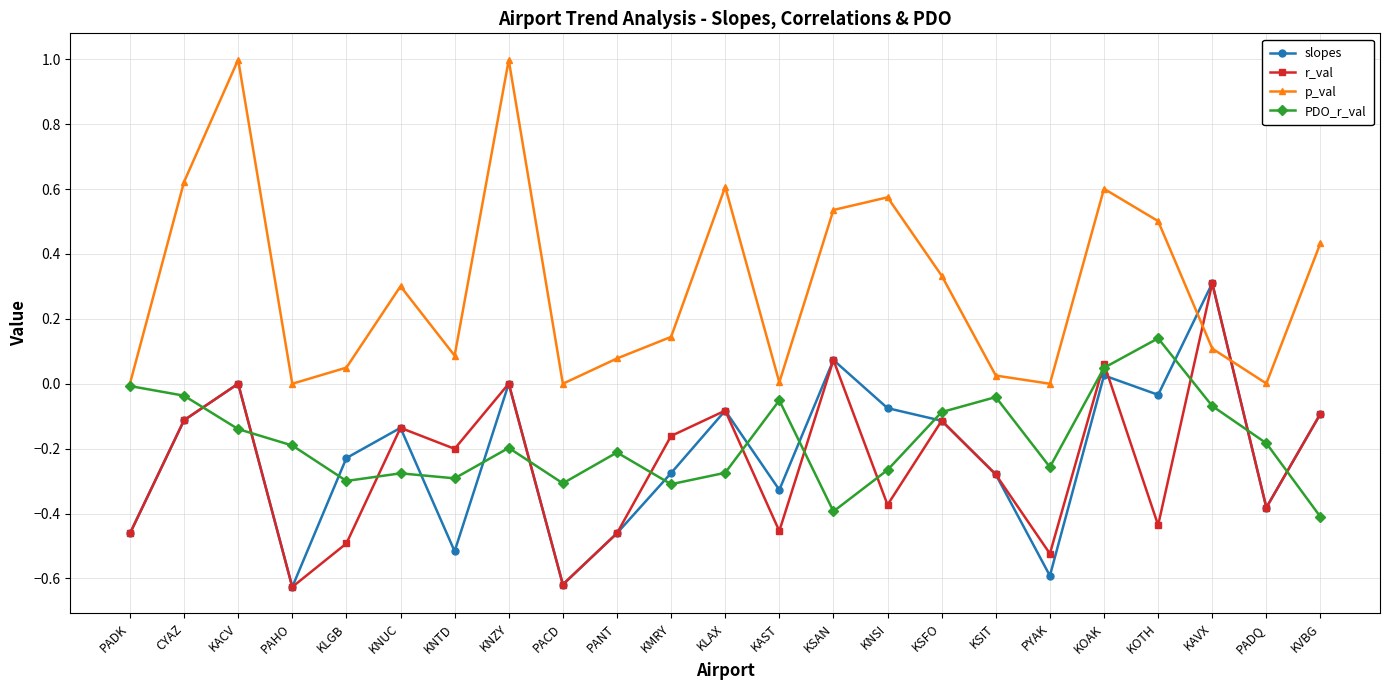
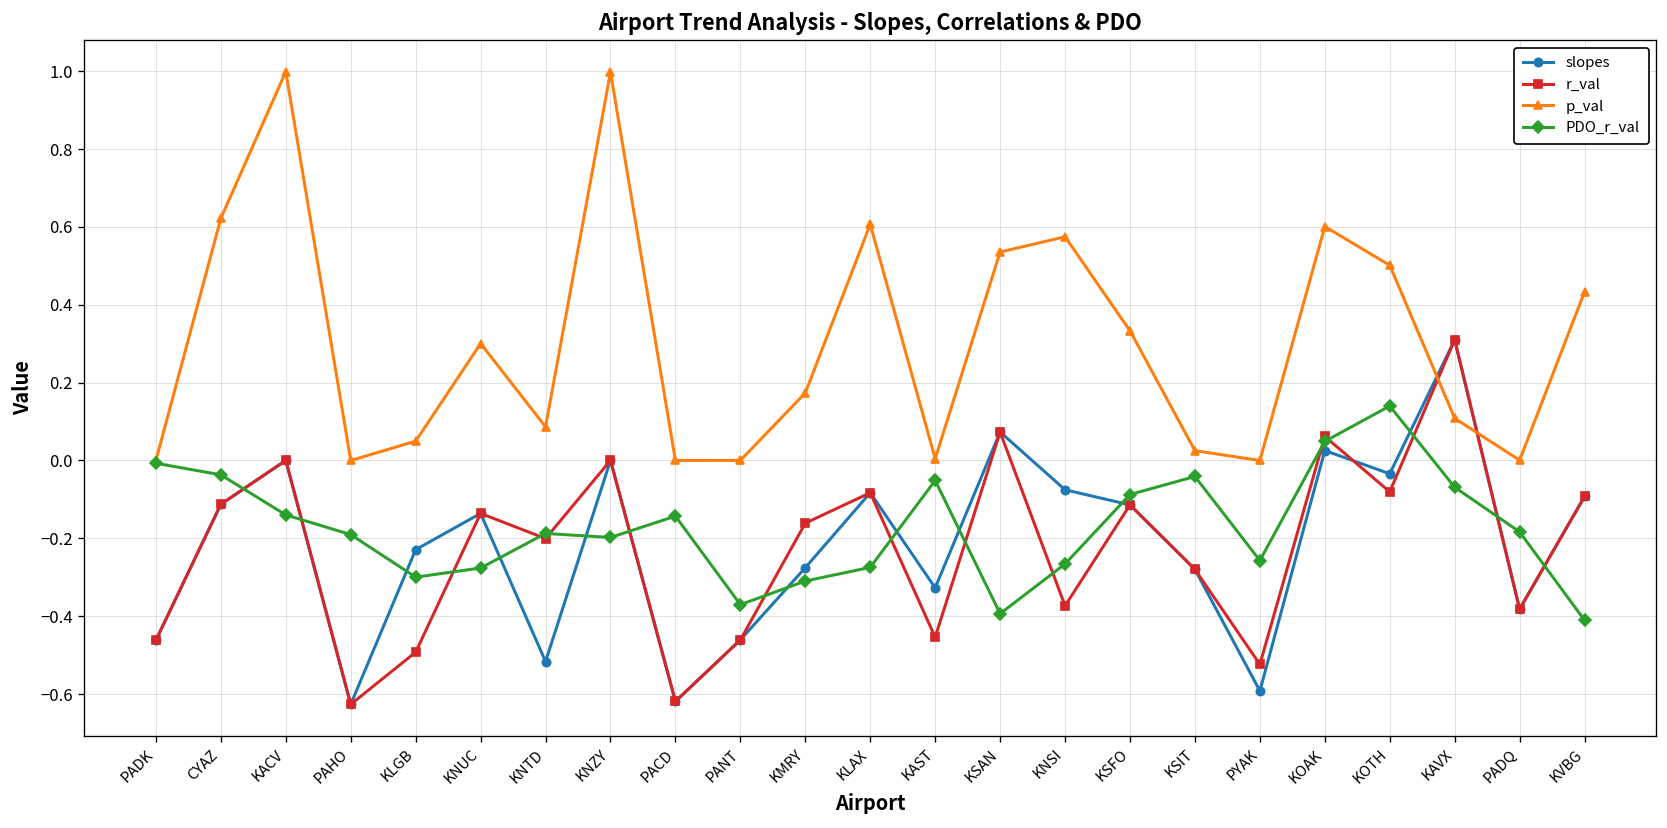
PDO_r_val, KNTD: -0.29 -> -0.19
PDO_r_val, PACD: -0.31 -> -0.14
p_val, PANT: 0.08 -> 0.00
PDO_r_val, PANT: -0.21 -> -0.37
p_val, KMRY: 0.14 -> 0.17
r_val, KOTH: -0.44 -> -0.08
